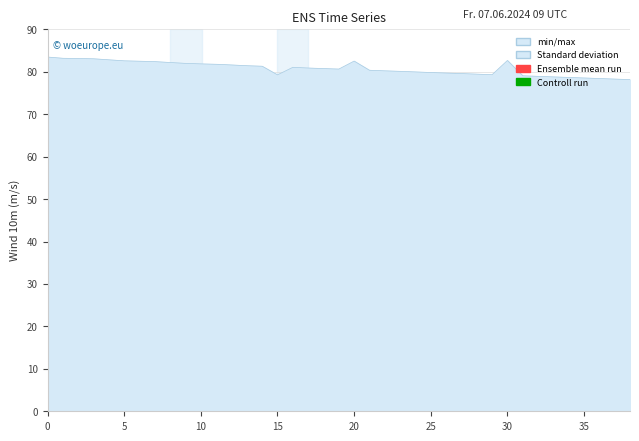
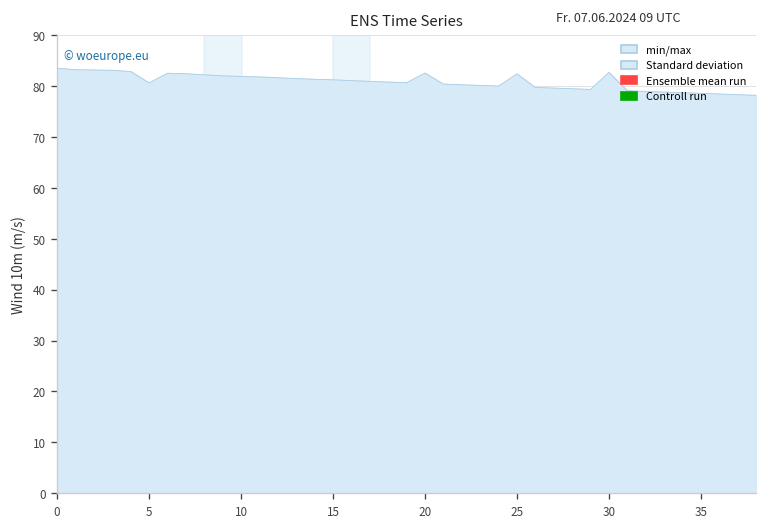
5: 83 -> 81
15: 79 -> 81
25: 80 -> 82
